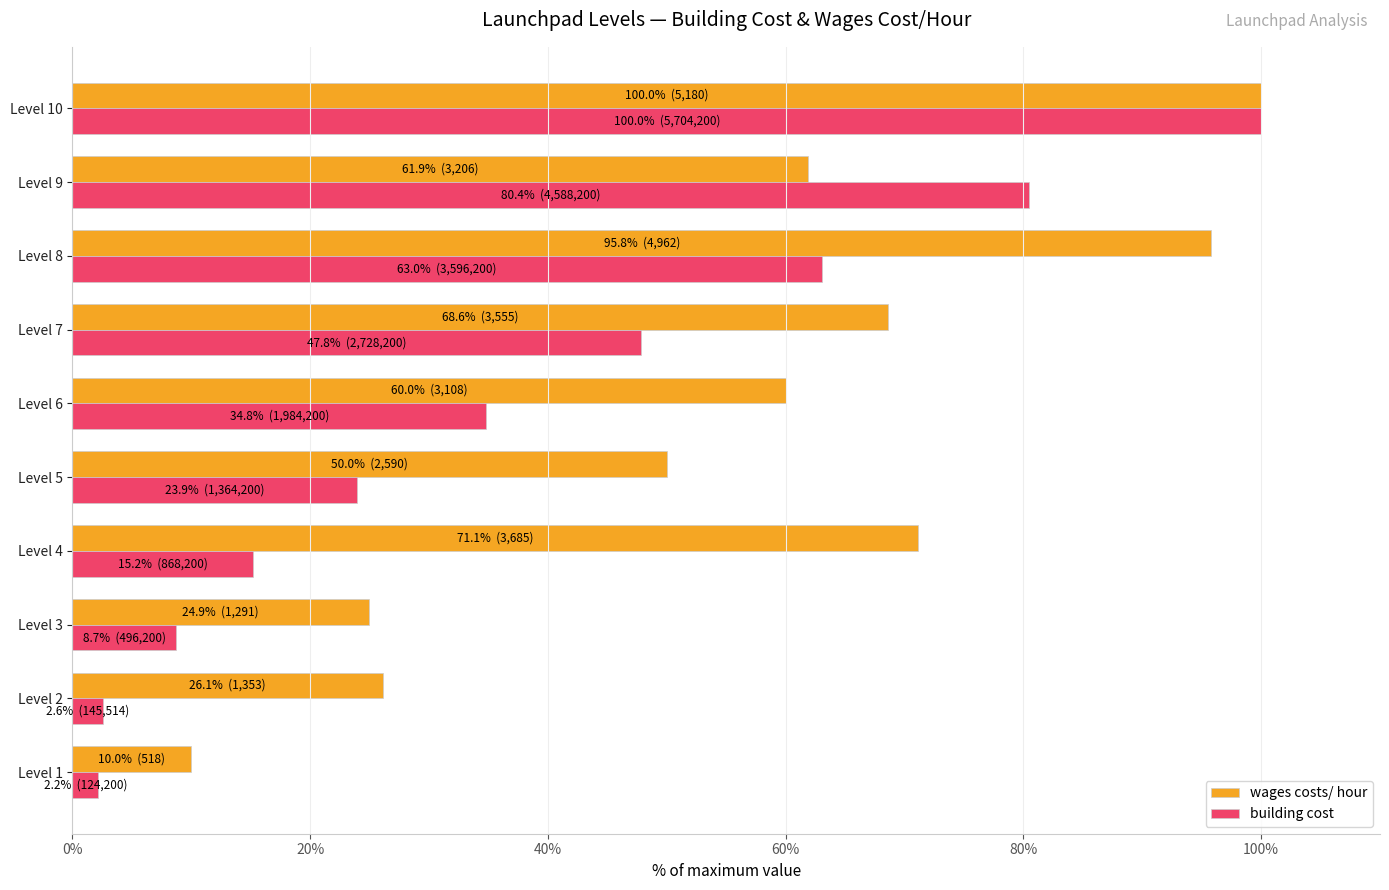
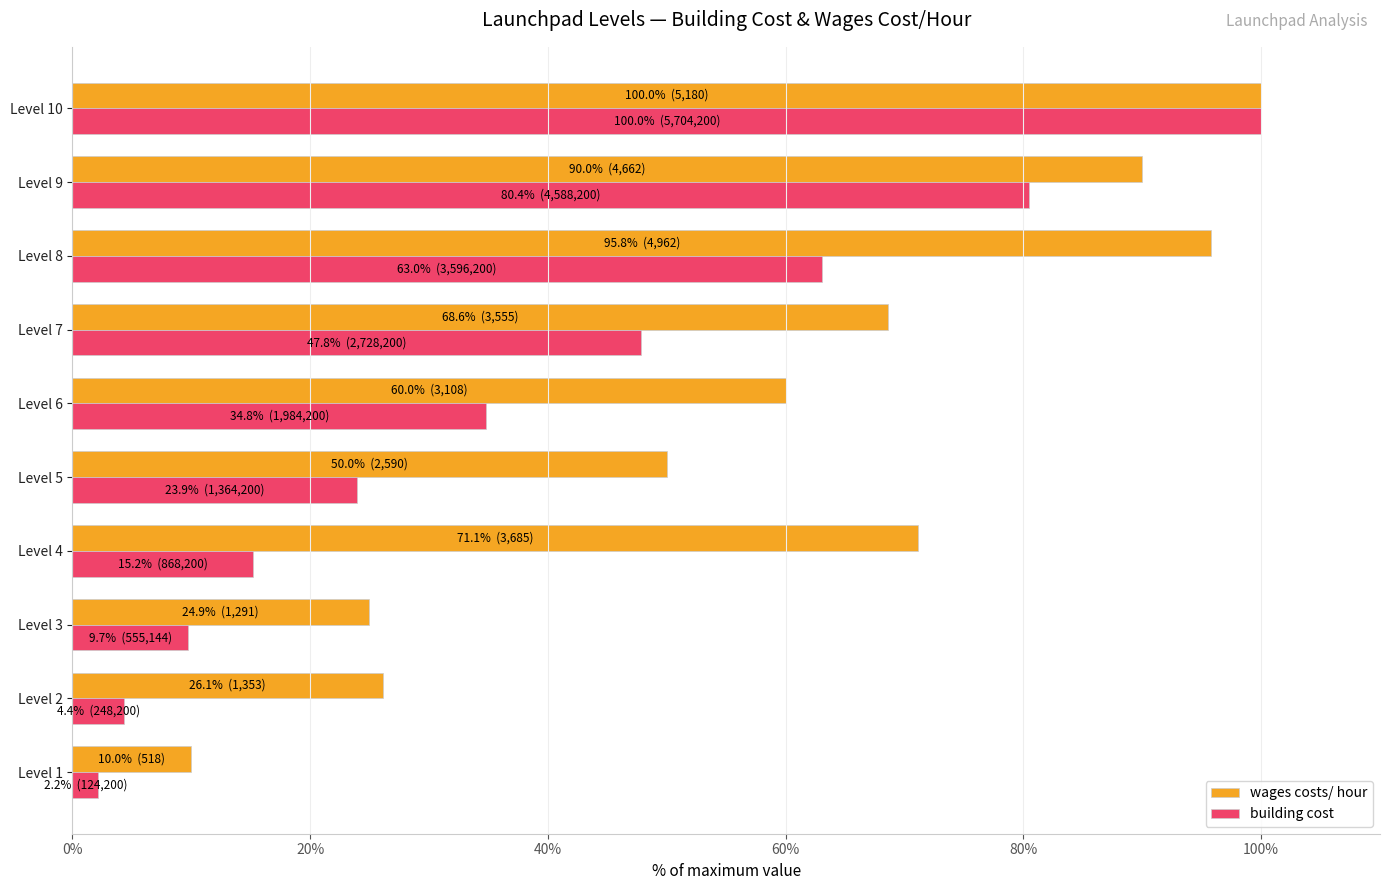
wages costs/ hour, Level 9: 61.9% (3,206) -> 90.0% (4,662)
building cost, Level 3: 8.7% (496,200) -> 9.7% (555,144)
building cost, Level 2: 2.6% (145,514) -> 4.4% (248,200)
